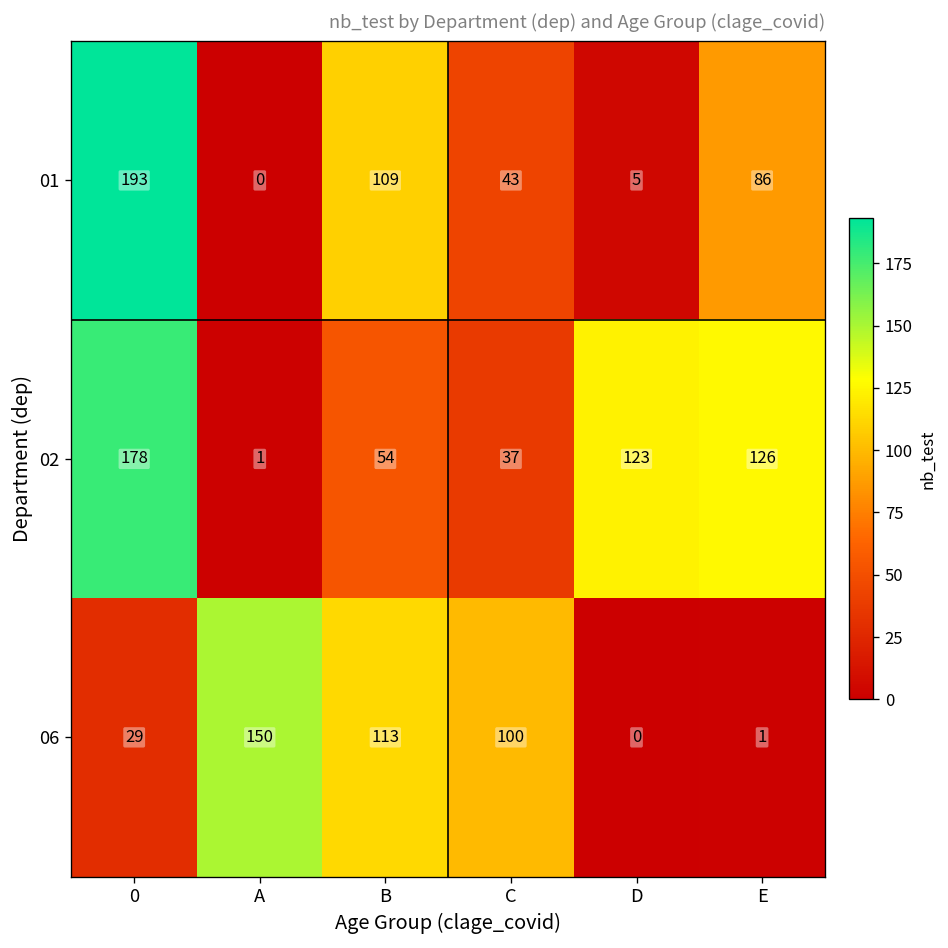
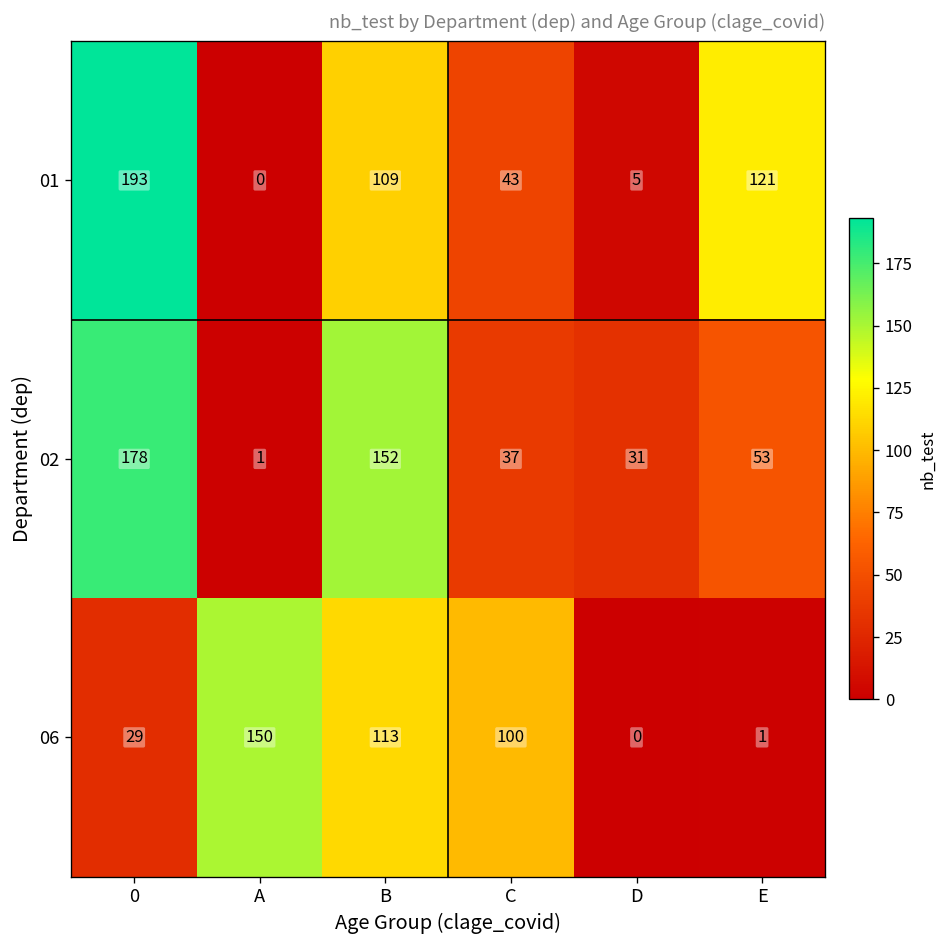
01, E: 86 -> 121
02, B: 54 -> 152
02, D: 123 -> 31
02, E: 126 -> 53
